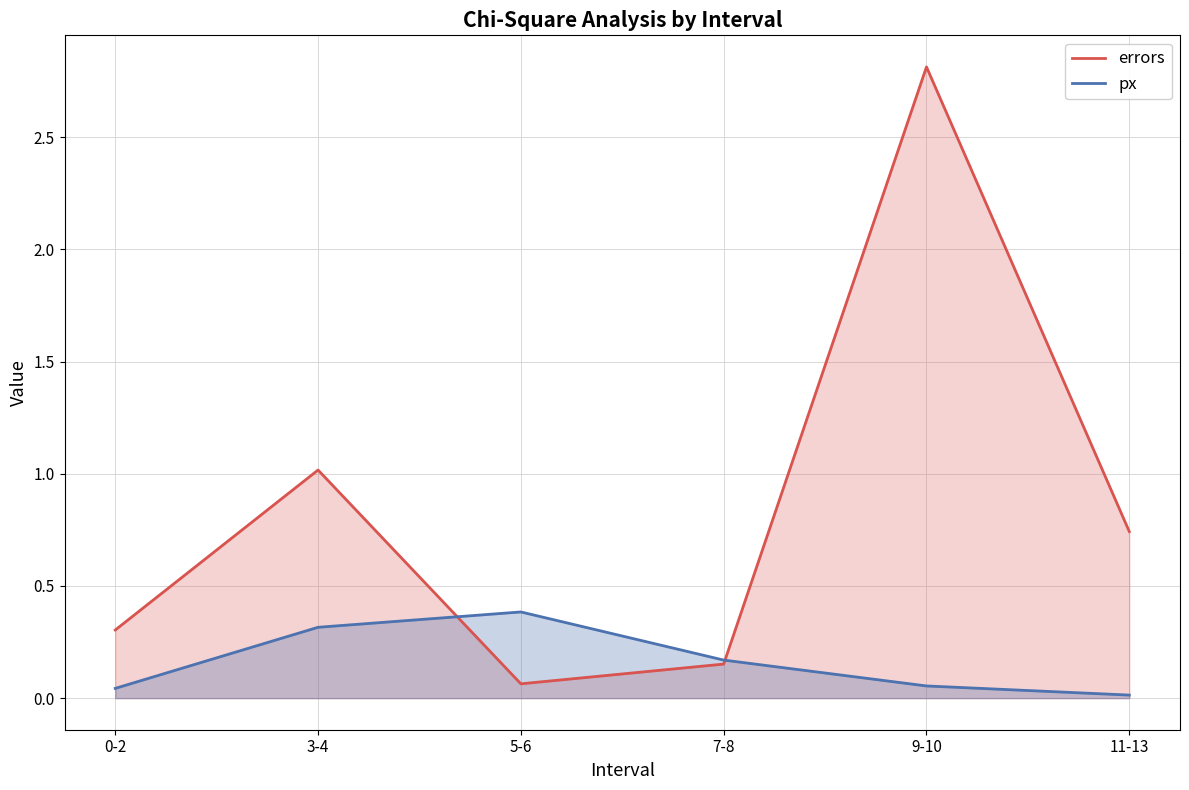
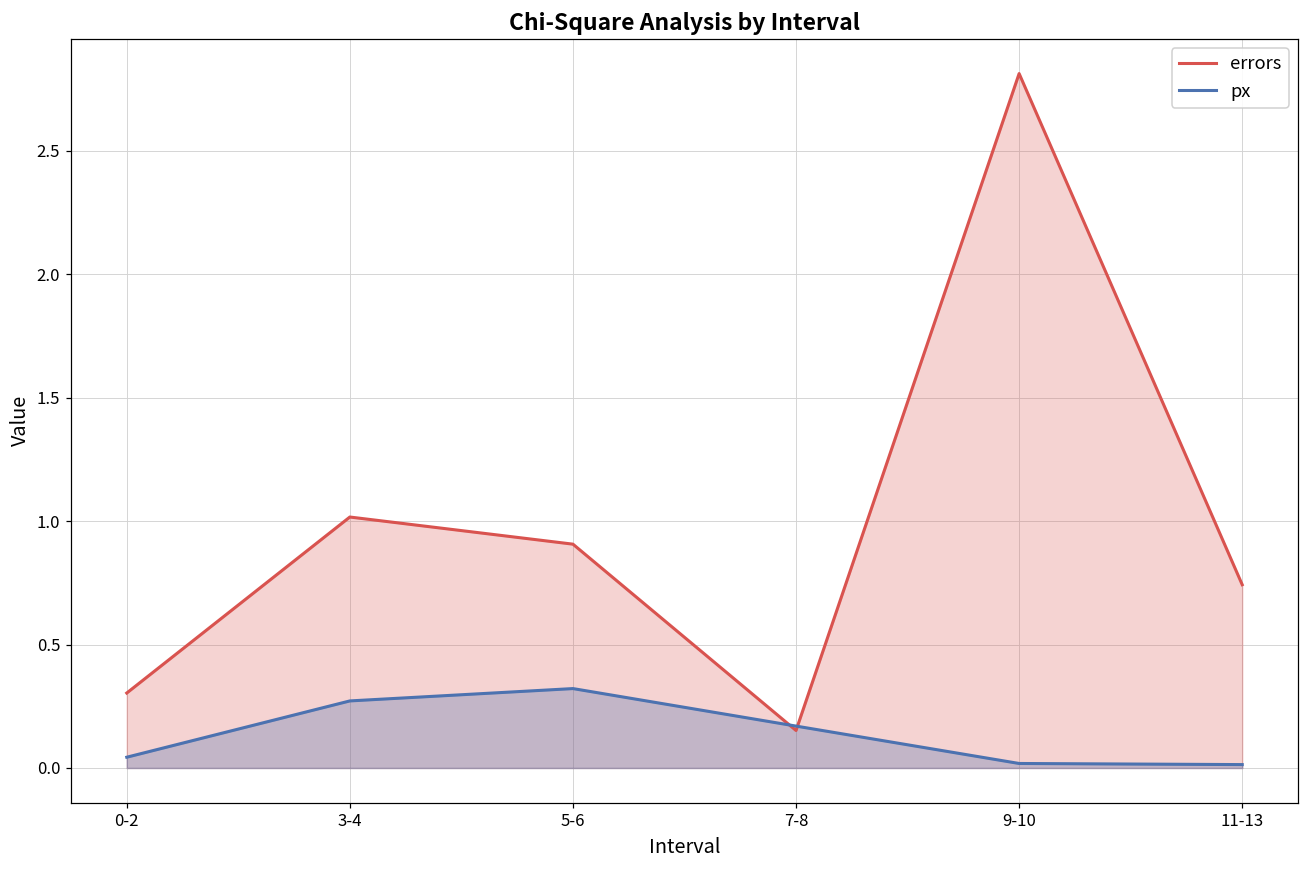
px, 3-4: 0.32 -> 0.27
errors, 5-6: 0.06 -> 0.91
px, 5-6: 0.38 -> 0.32
px, 9-10: 0.05 -> 0.02
